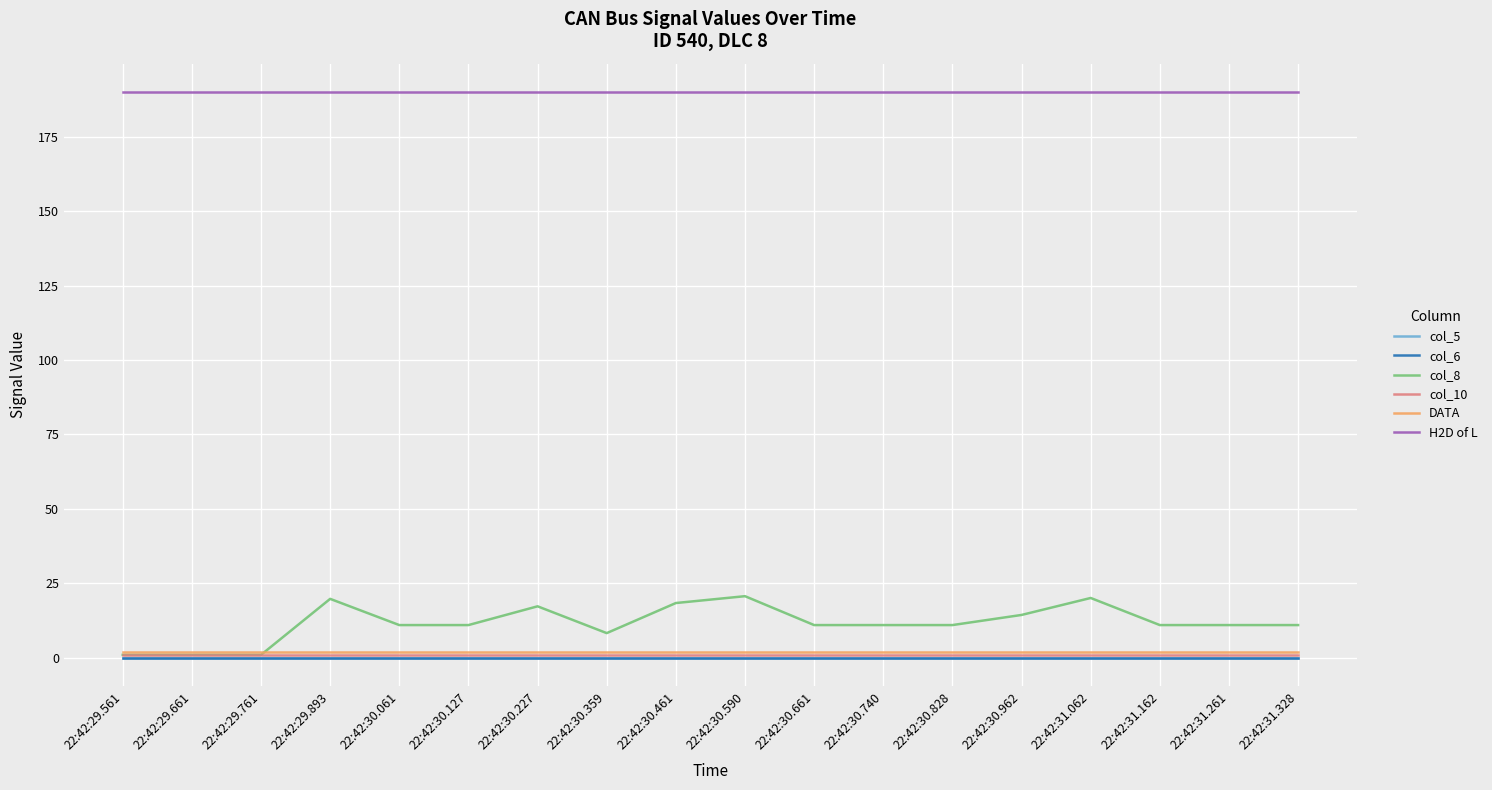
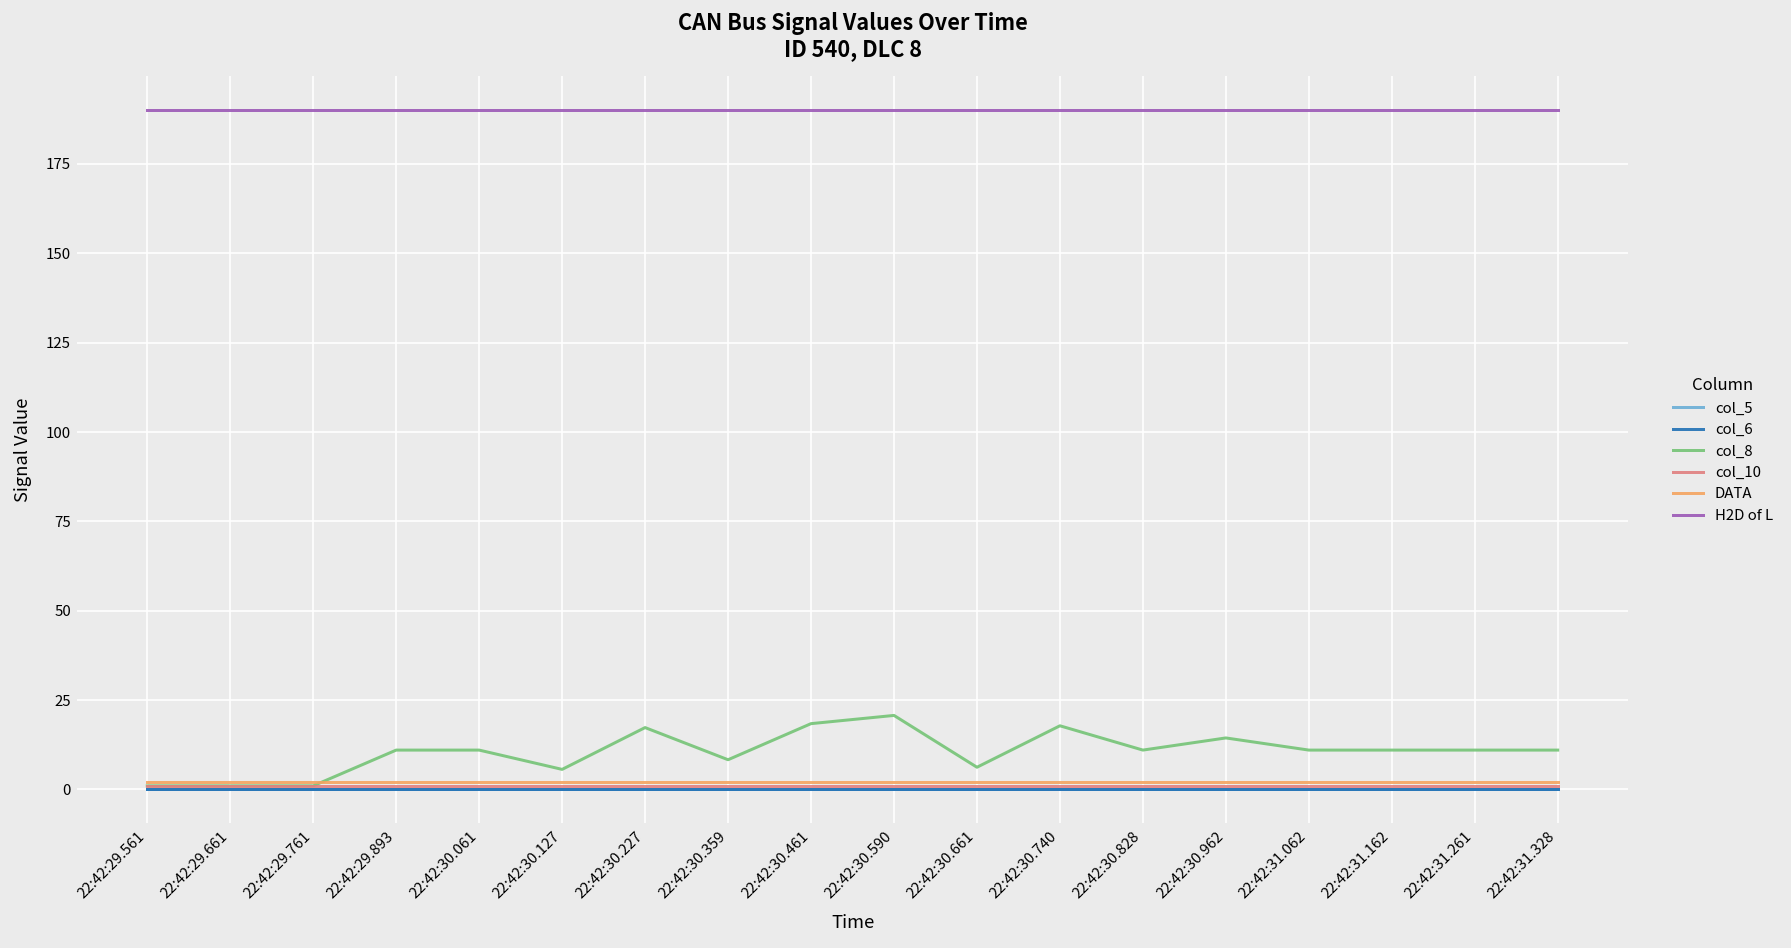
col_8, 22:42:29.893: 20 -> 11
col_8, 22:42:30.127: 11 -> 6
col_8, 22:42:30.661: 11 -> 6
col_8, 22:42:30.740: 11 -> 18
col_8, 22:42:31.062: 20 -> 11
